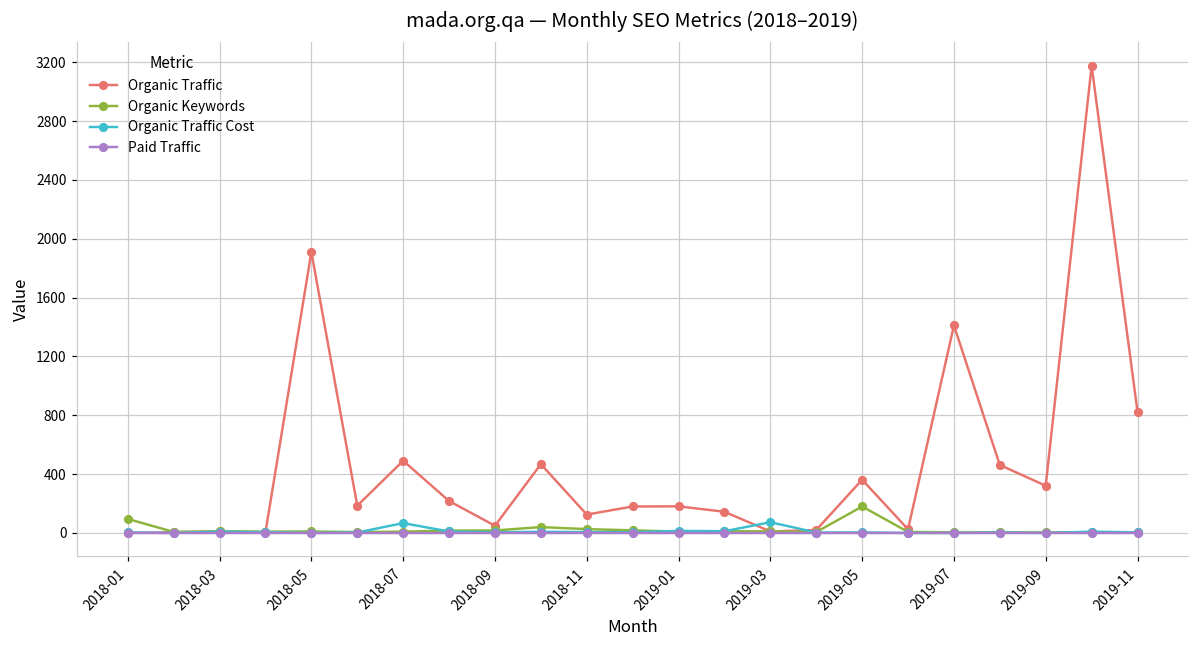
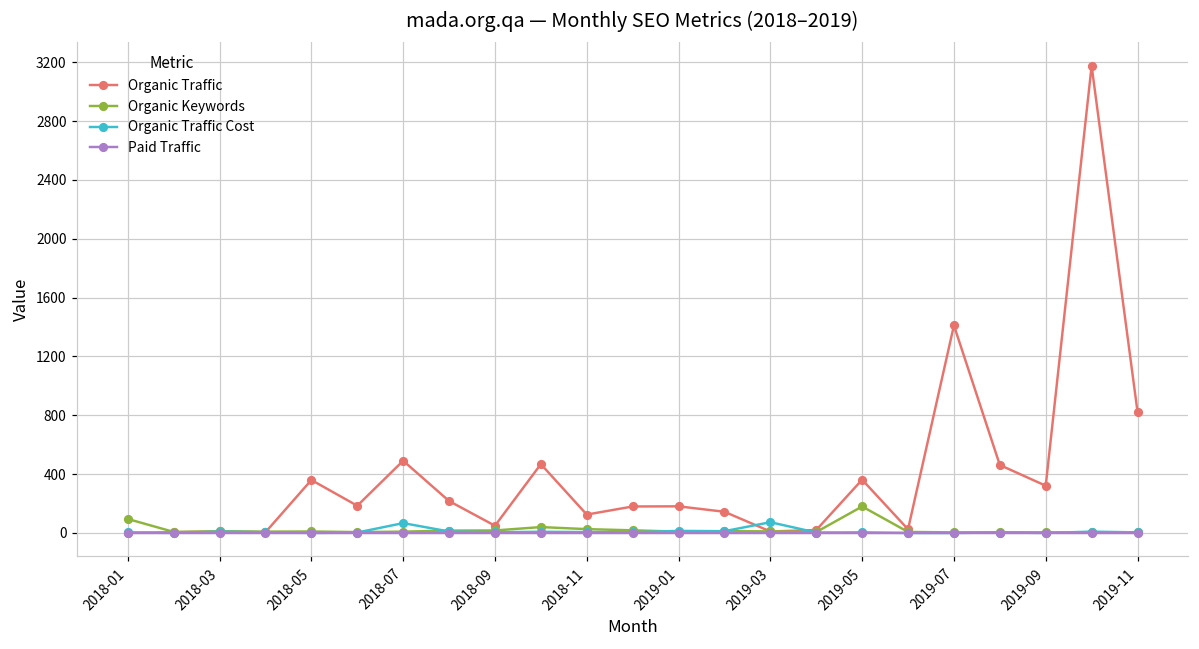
Organic Traffic, 2018-05: 1910 -> 360
